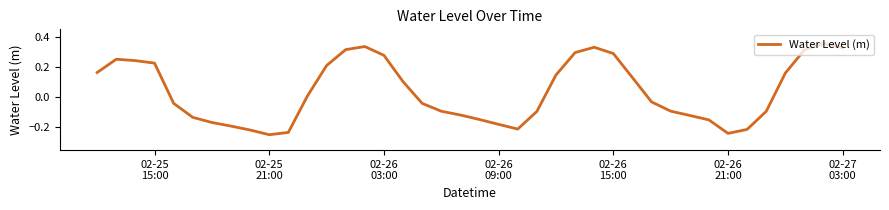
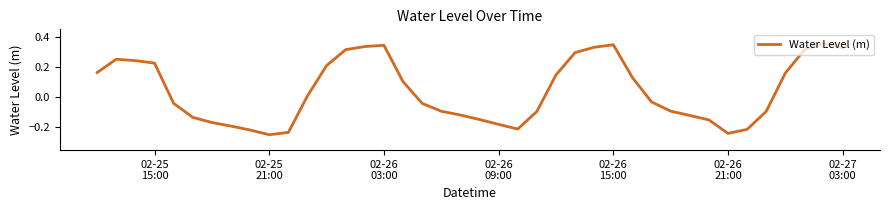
02-26 03:00: 0.28 -> 0.34
02-26 15:00: 0.29 -> 0.35
